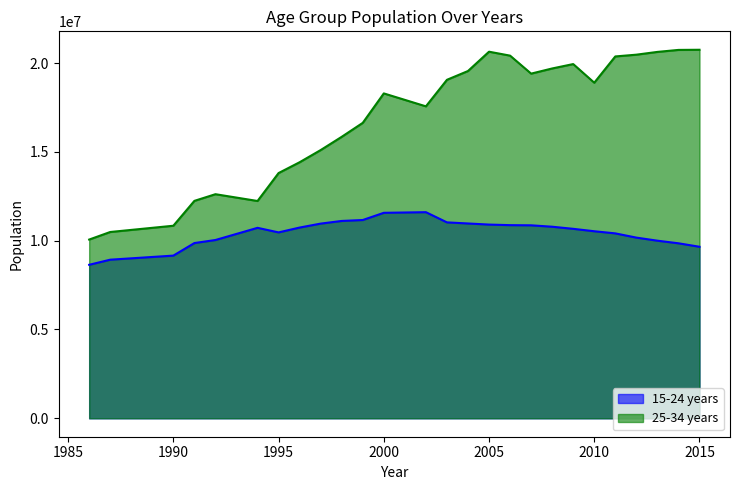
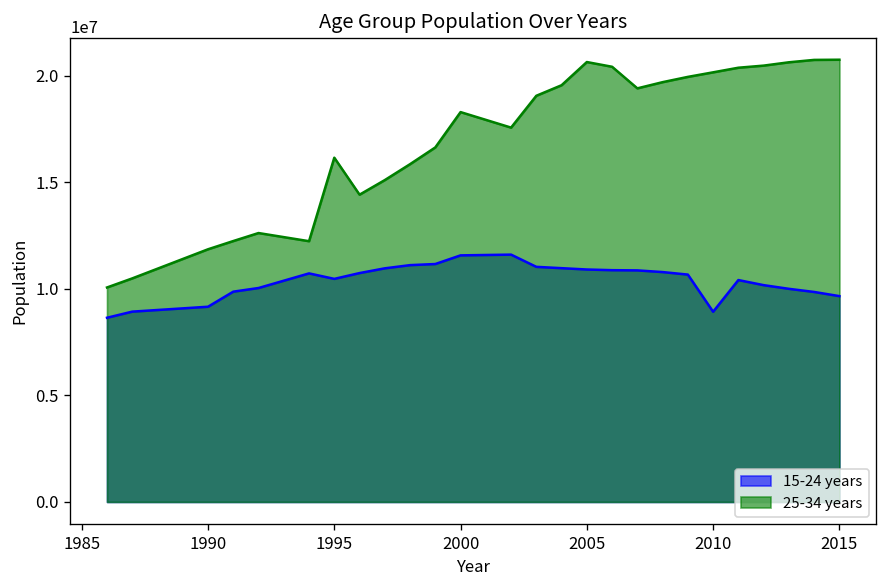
25-34 years, 1990: 10800000 -> 11900000
25-34 years, 1995: 13800000 -> 16200000
15-24 years, 2010: 10500000 -> 8900000
25-34 years, 2010: 18900000 -> 20200000
